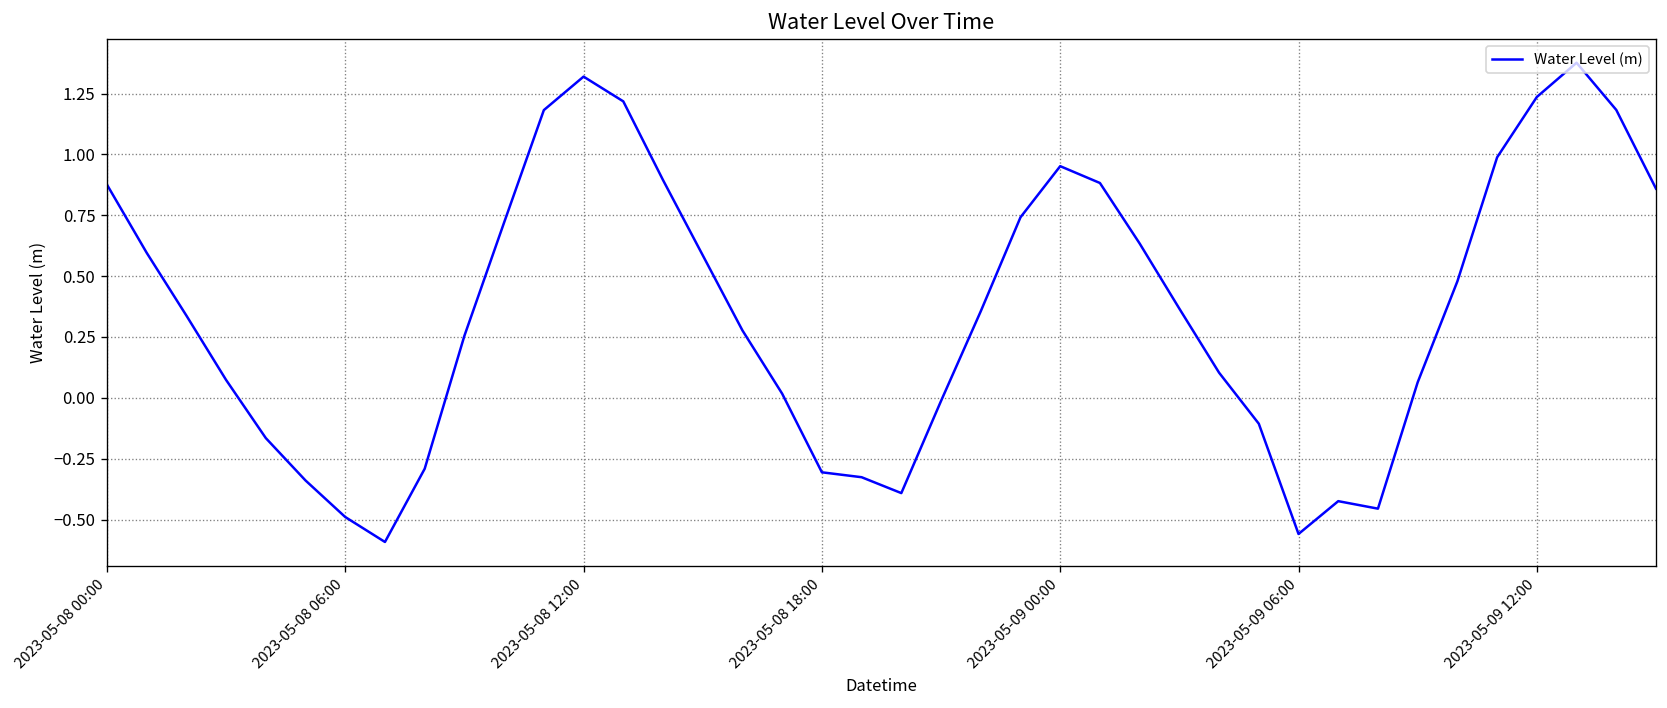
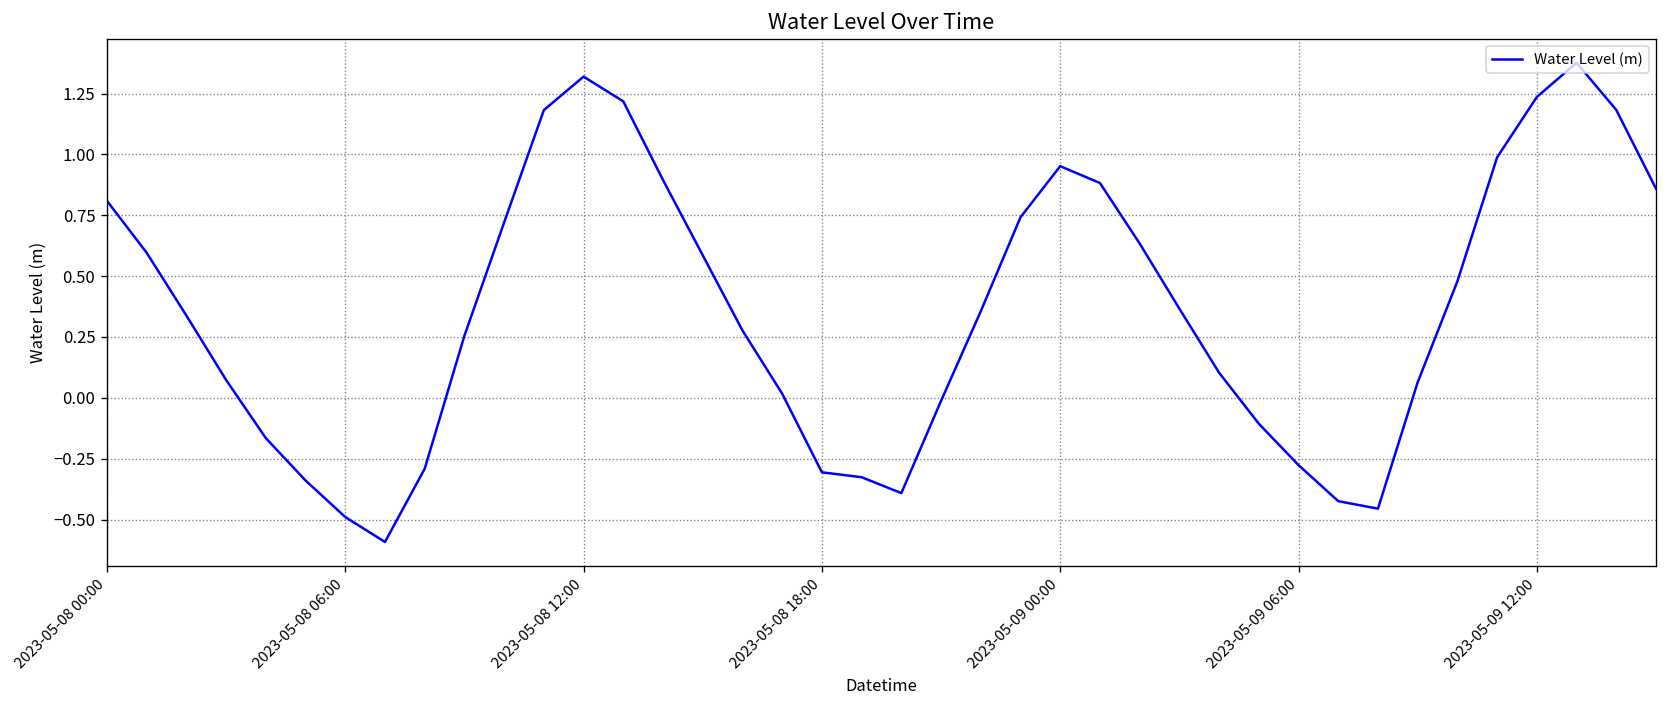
2023-05-08 00:00: 0.88 -> 0.81
2023-05-09 06:00: -0.56 -> -0.28
